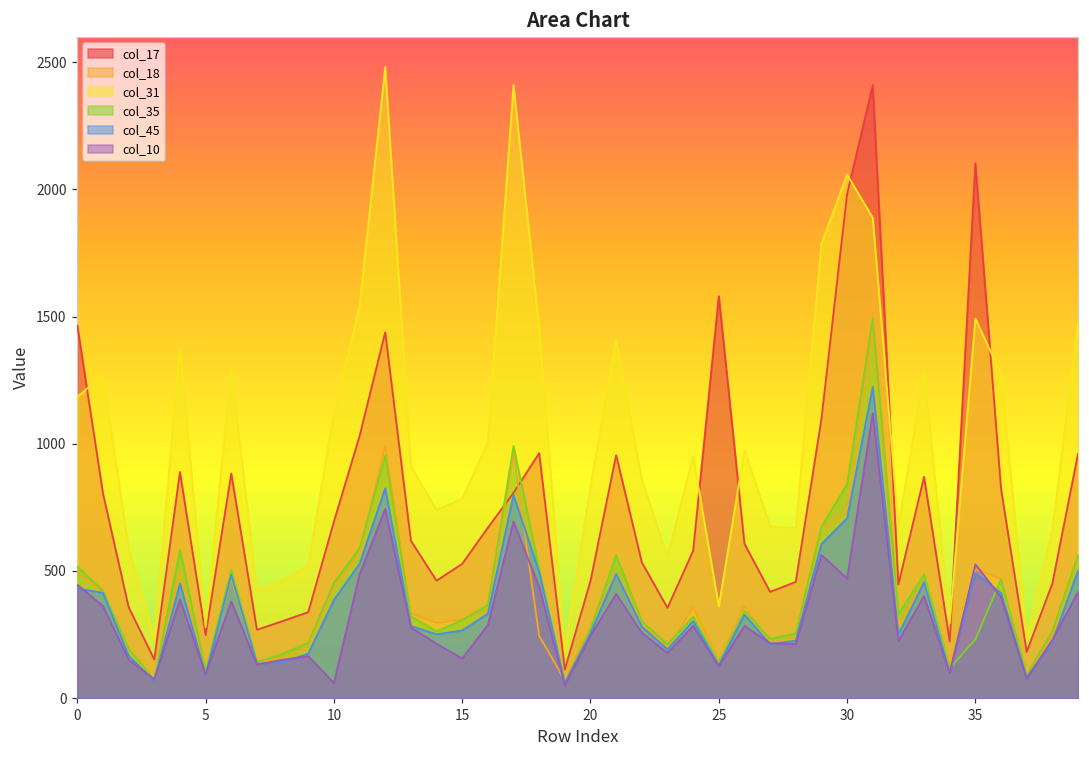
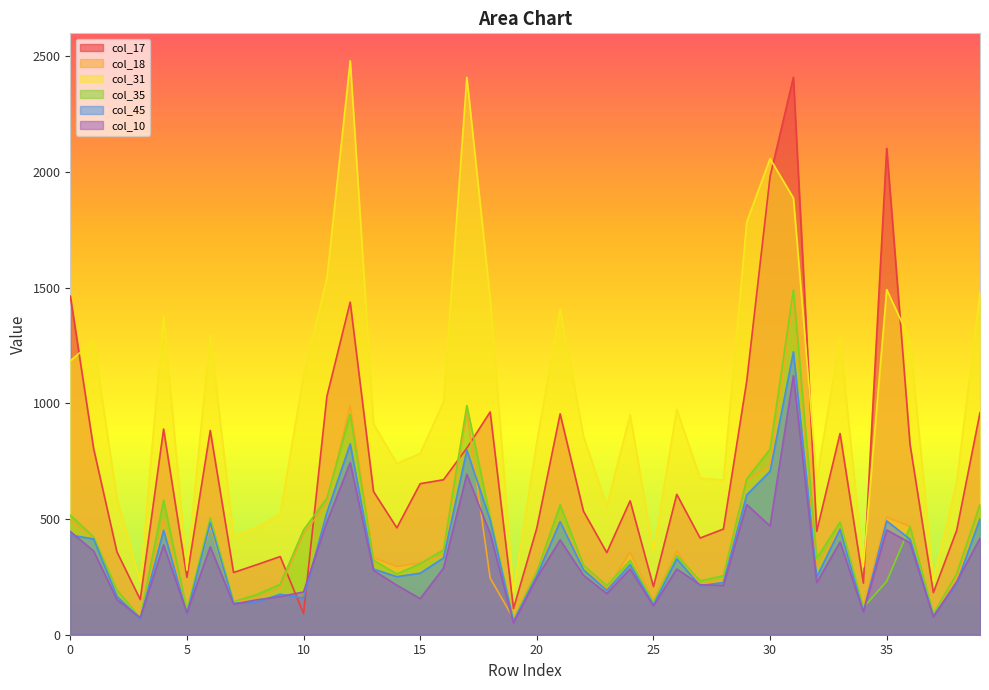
col_17, 10: 690 -> 90
col_45, 10: 390 -> 160
col_10, 10: 60 -> 190
col_17, 15: 530 -> 650
col_17, 25: 1580 -> 210
col_35, 30: 840 -> 800
col_10, 35: 530 -> 450
